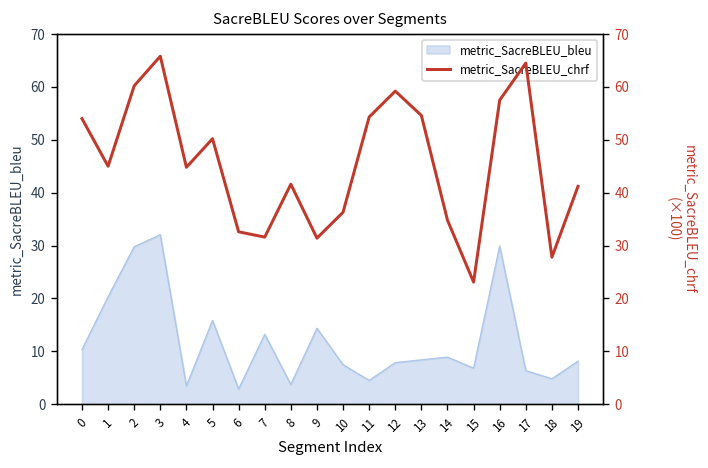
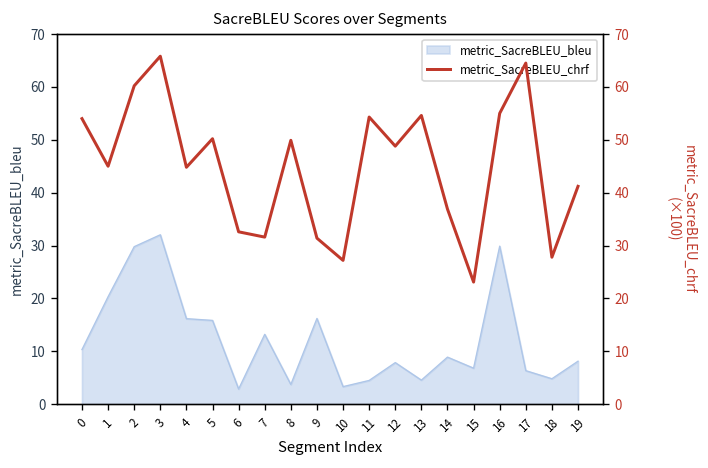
metric_SacreBLEU_bleu, 4: 3 -> 16
metric_SacreBLEU_bleu, 9: 14 -> 16
metric_SacreBLEU_bleu, 10: 7 -> 3
metric_SacreBLEU_bleu, 13: 8 -> 5
metric_SacreBLEU_chrf, 8: 42 -> 50
metric_SacreBLEU_chrf, 10: 36 -> 27
metric_SacreBLEU_chrf, 12: 59 -> 49
metric_SacreBLEU_chrf, 14: 35 -> 37
metric_SacreBLEU_chrf, 16: 57 -> 55
